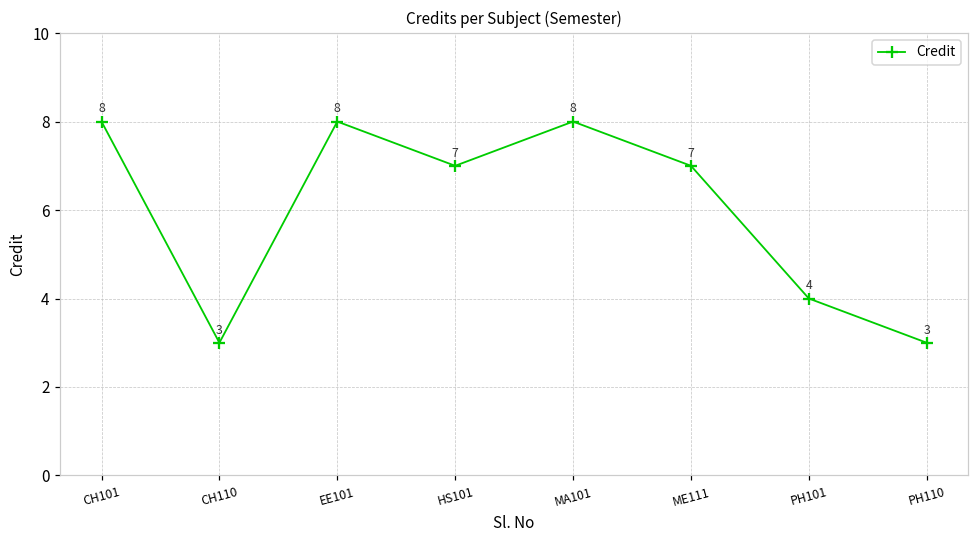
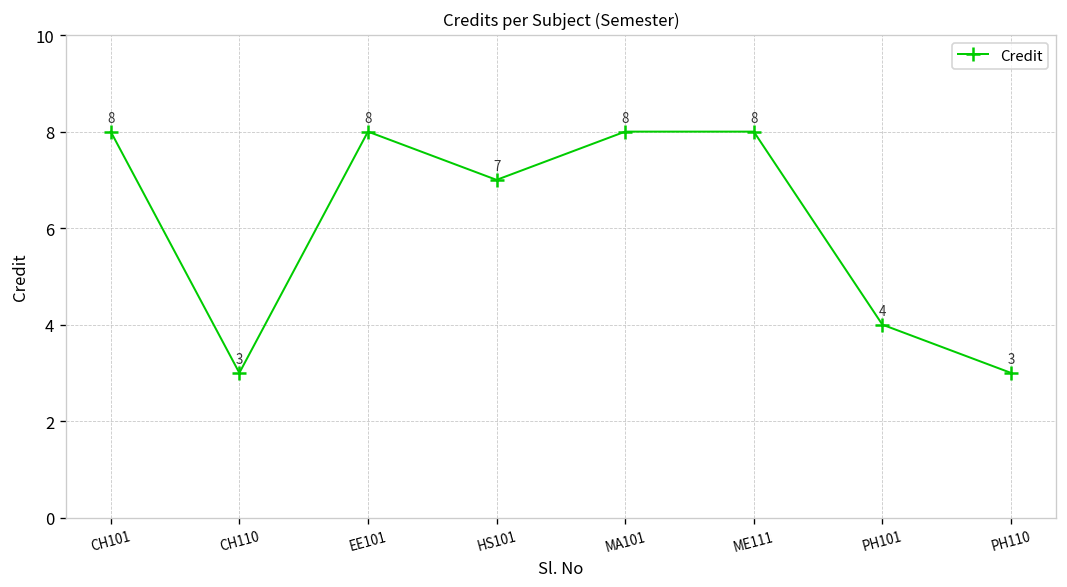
ME111: 7 -> 8
